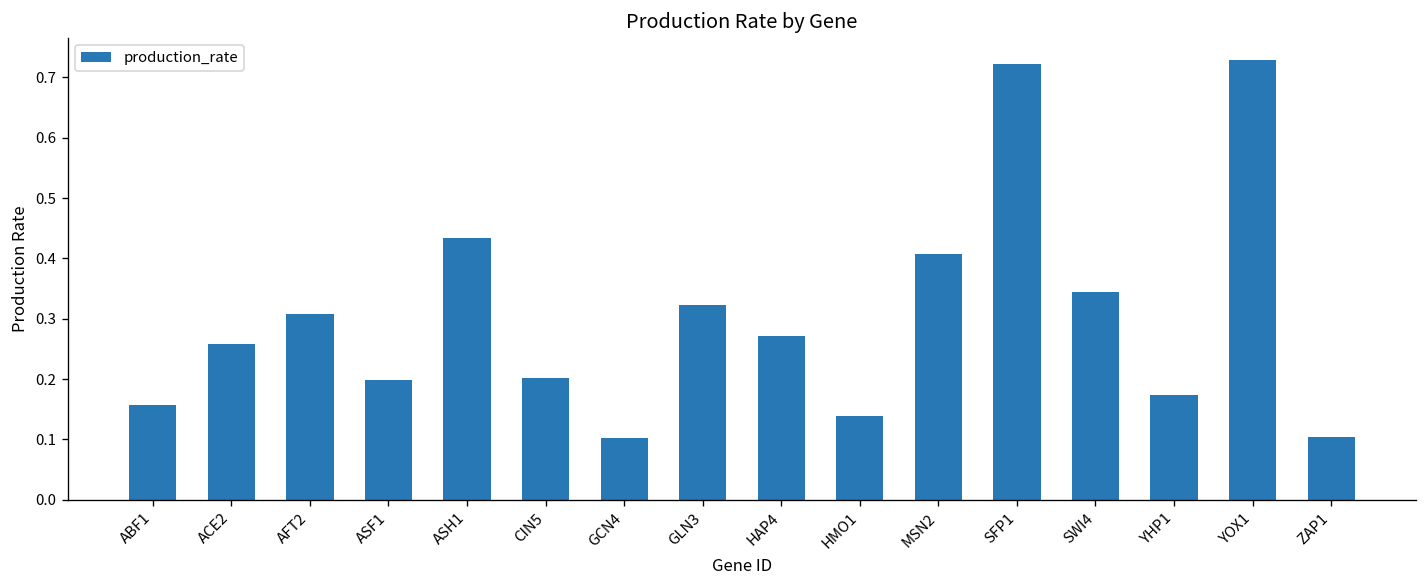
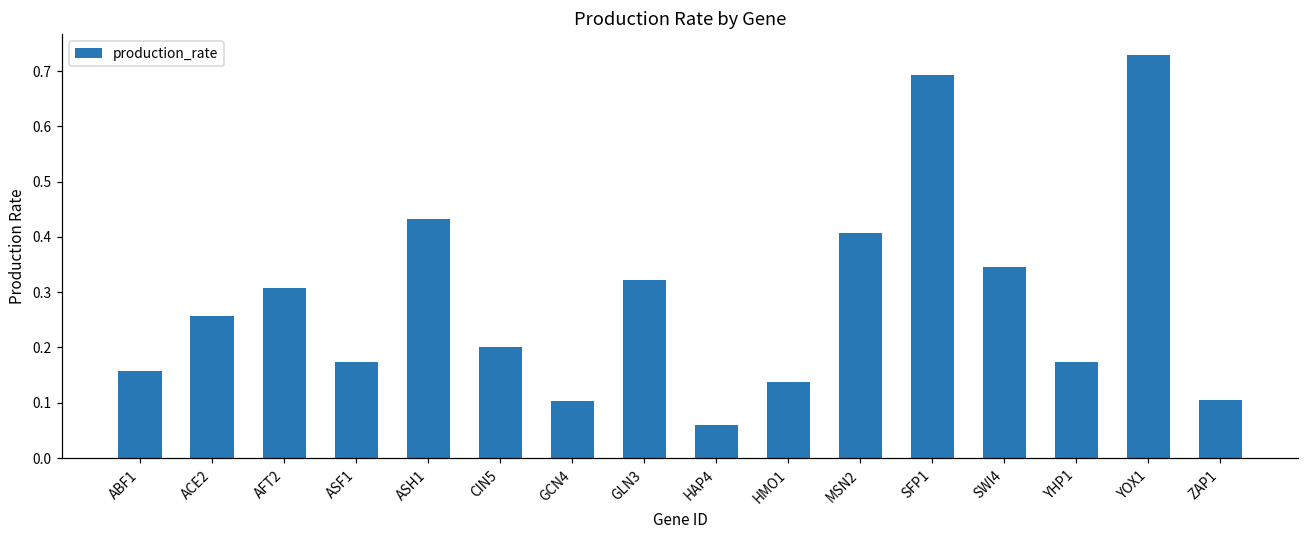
ASF1: 0.20 -> 0.17
HAP4: 0.27 -> 0.06
SFP1: 0.72 -> 0.69
